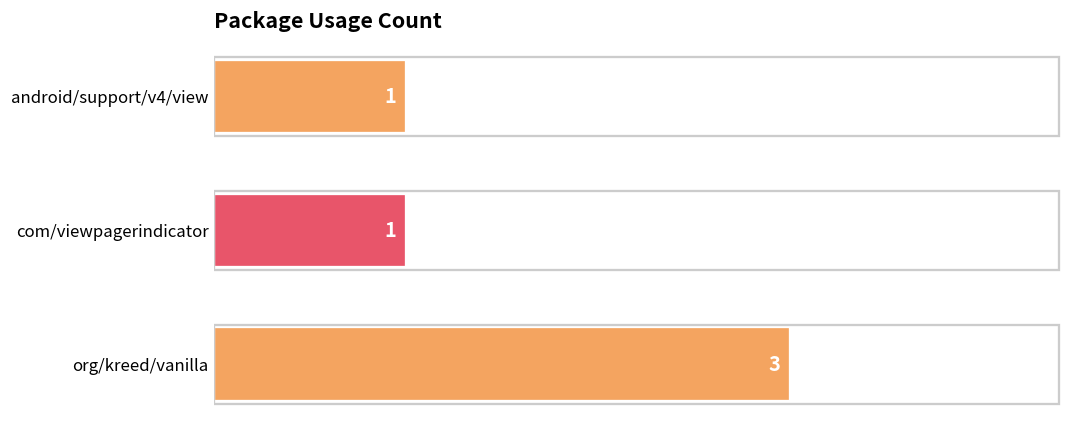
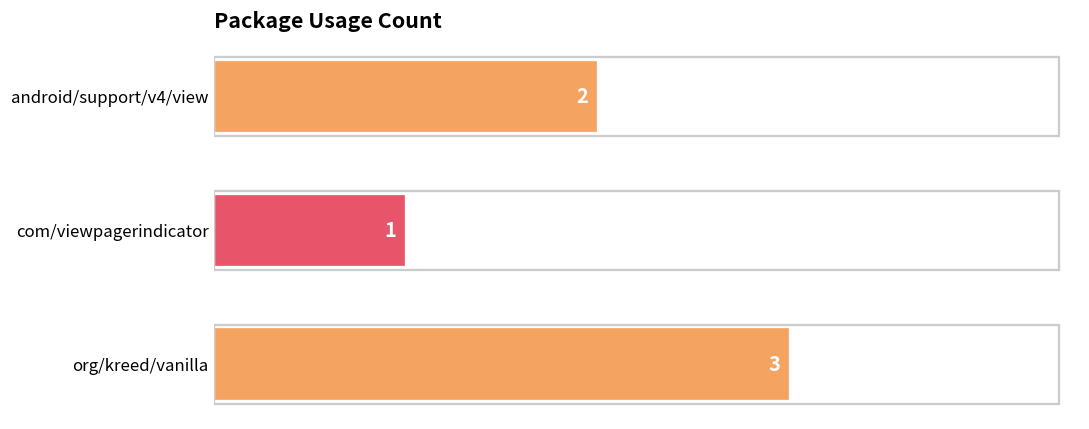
android/support/v4/view: 1 -> 2
